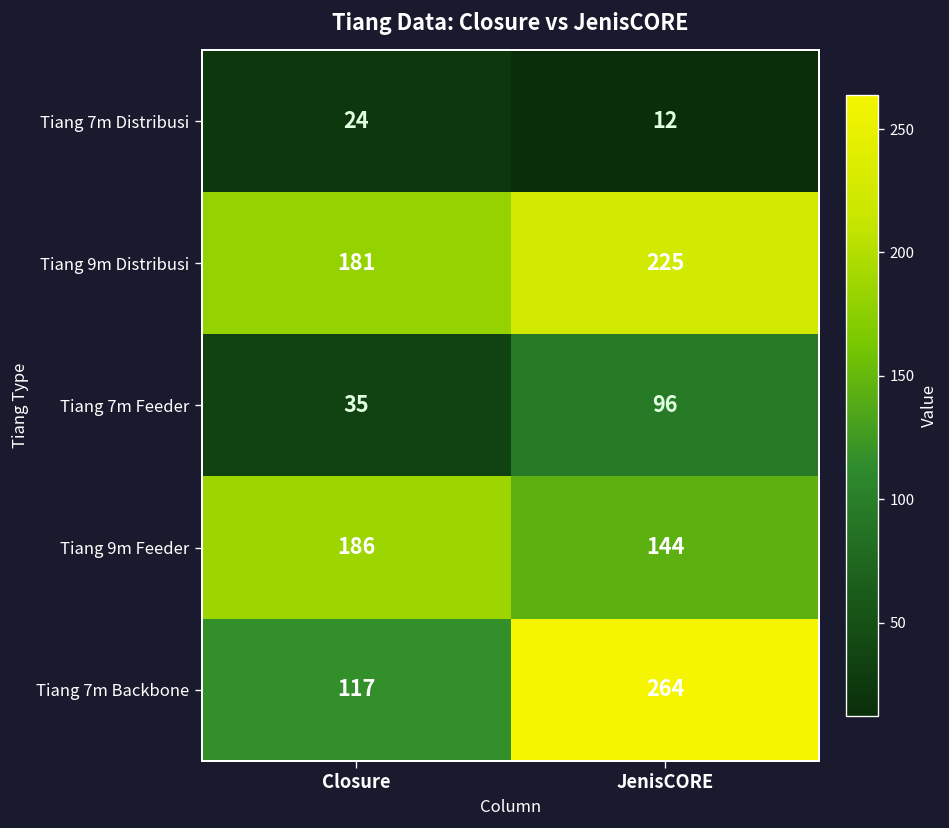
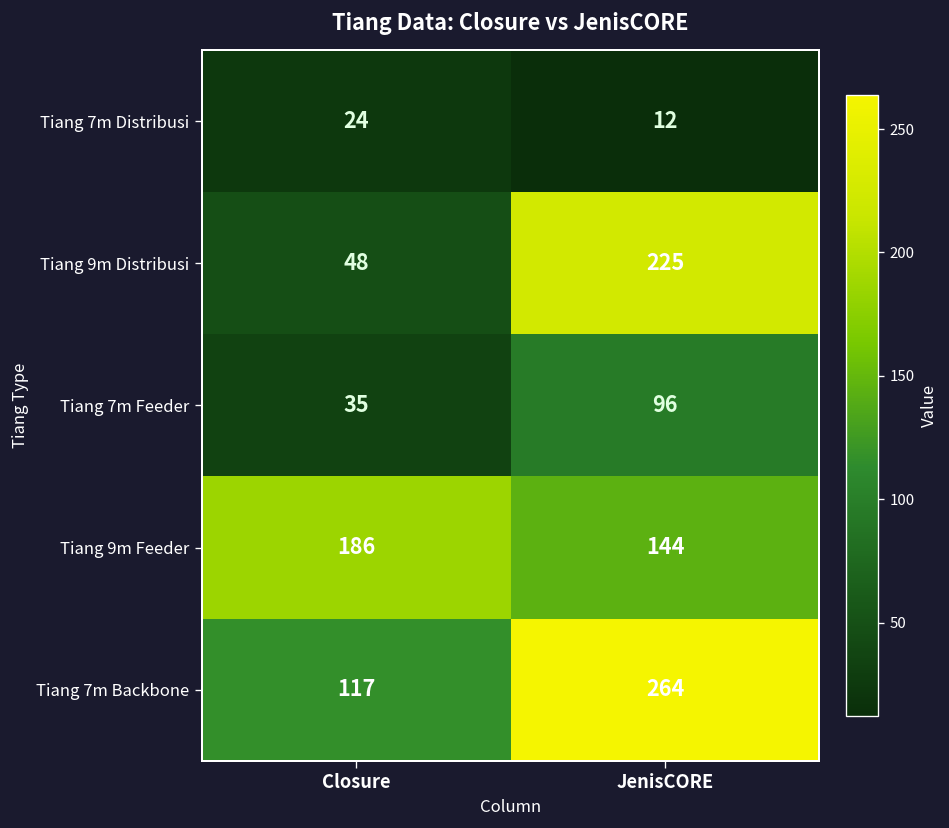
Tiang 9m Distribusi, Closure: 181 -> 48
